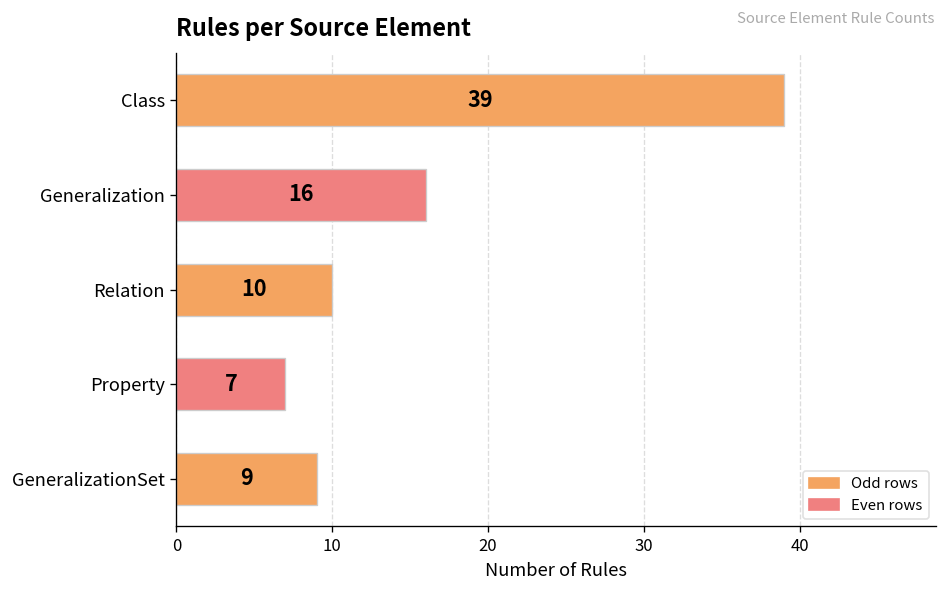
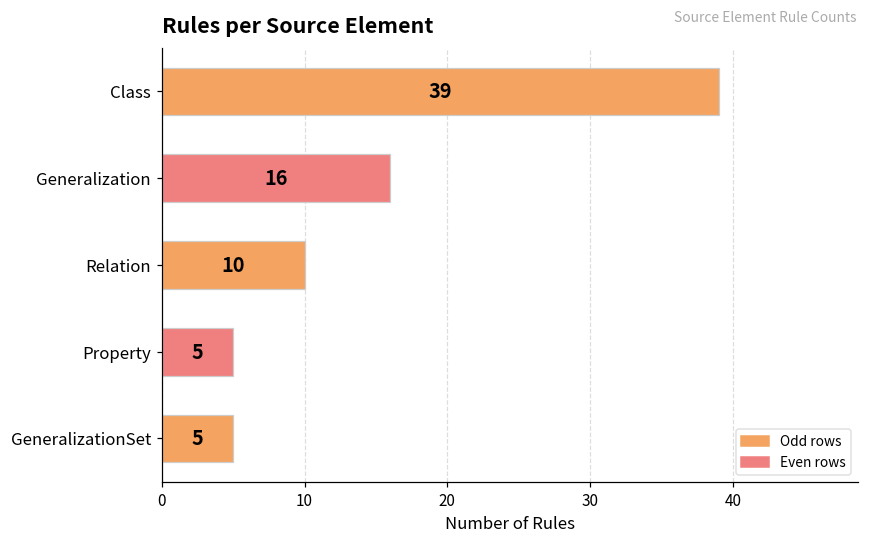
Property: 7 -> 5
GeneralizationSet: 9 -> 5
